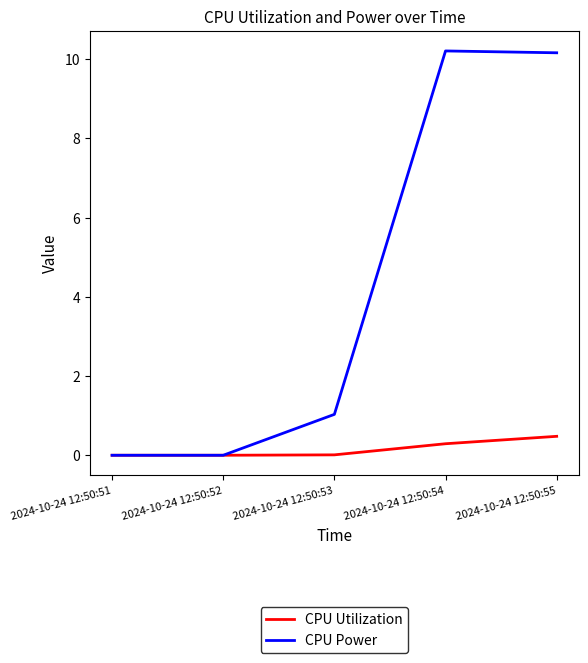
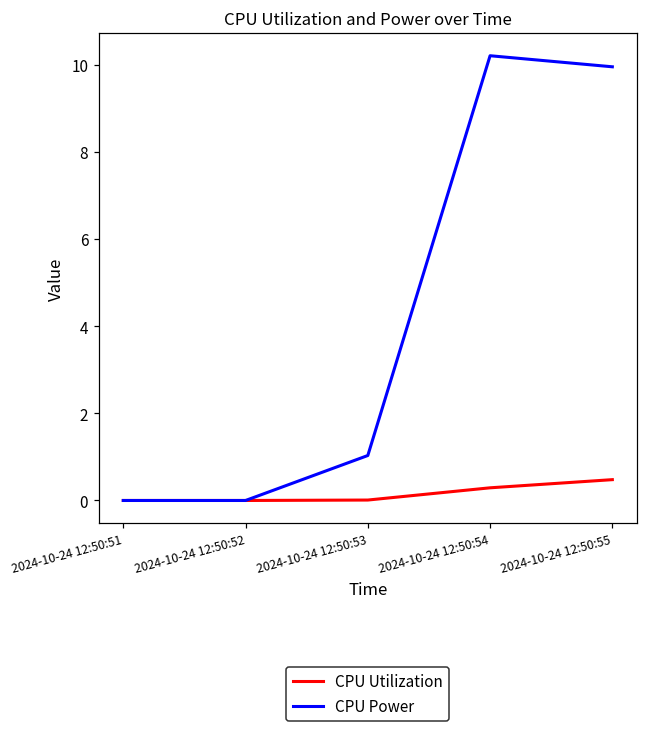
CPU Power, 2024-10-24 12:50:55: 10.2 -> 10.0
